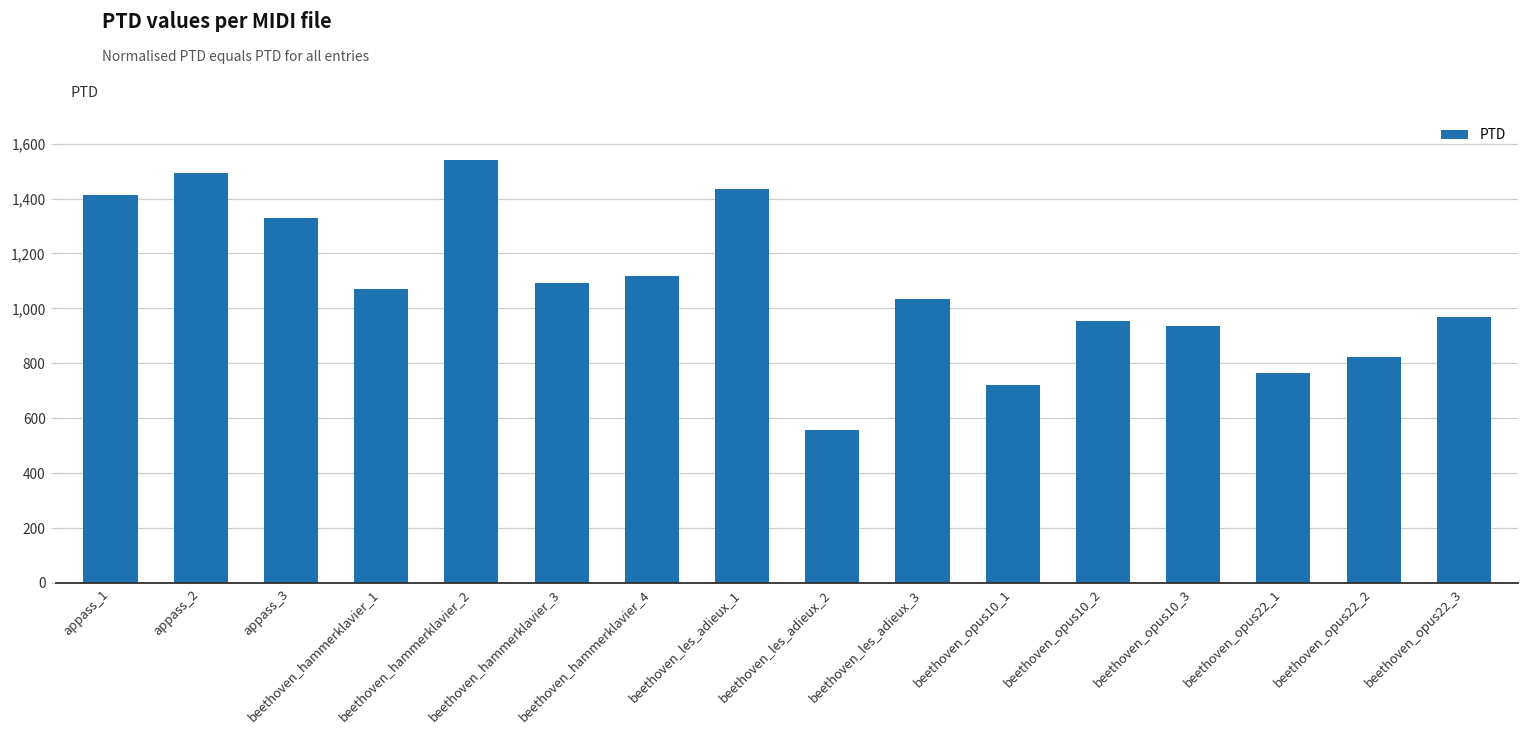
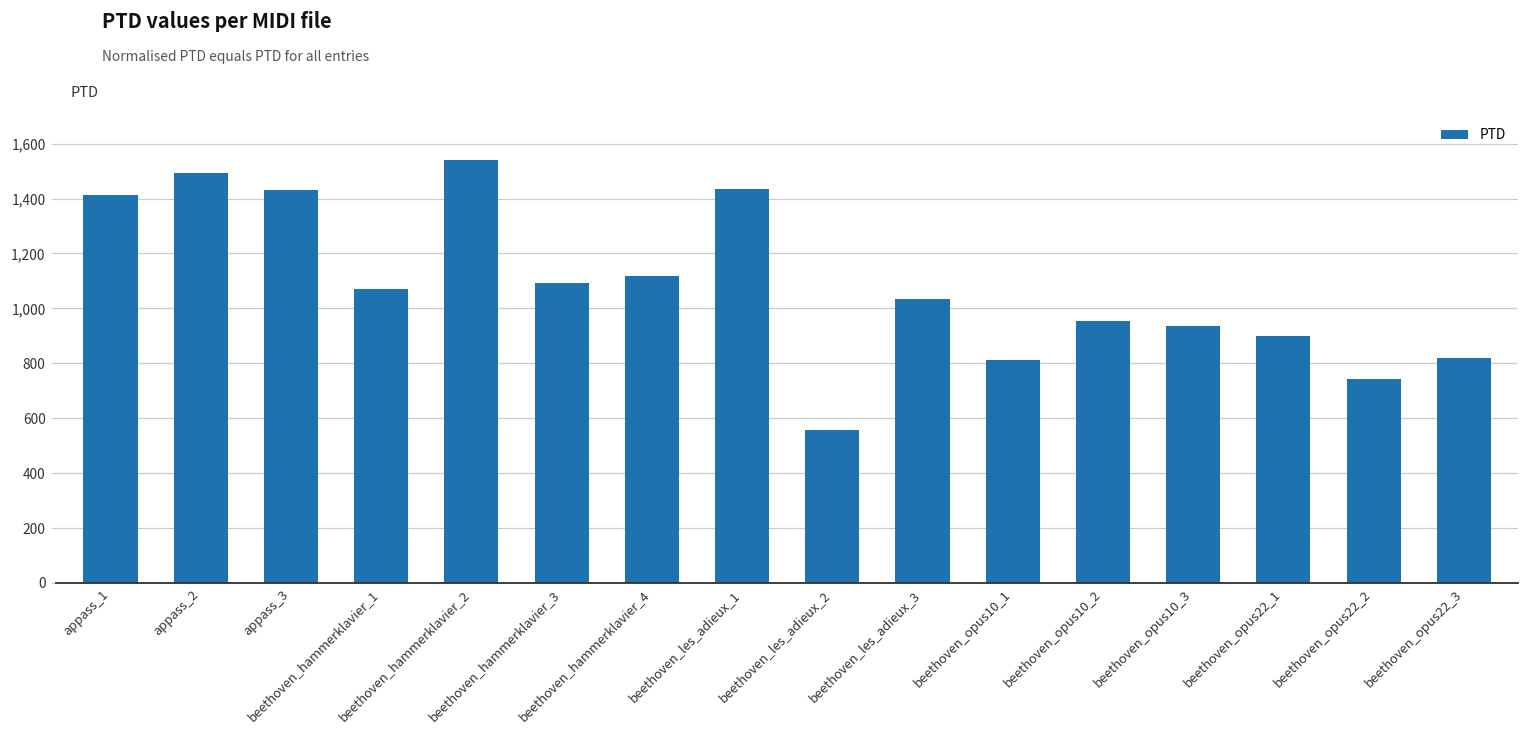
appass_3: 1,330 -> 1,430
beethoven_opus10_1: 720 -> 810
beethoven_opus22_1: 770 -> 900
beethoven_opus22_2: 820 -> 740
beethoven_opus22_3: 970 -> 820
